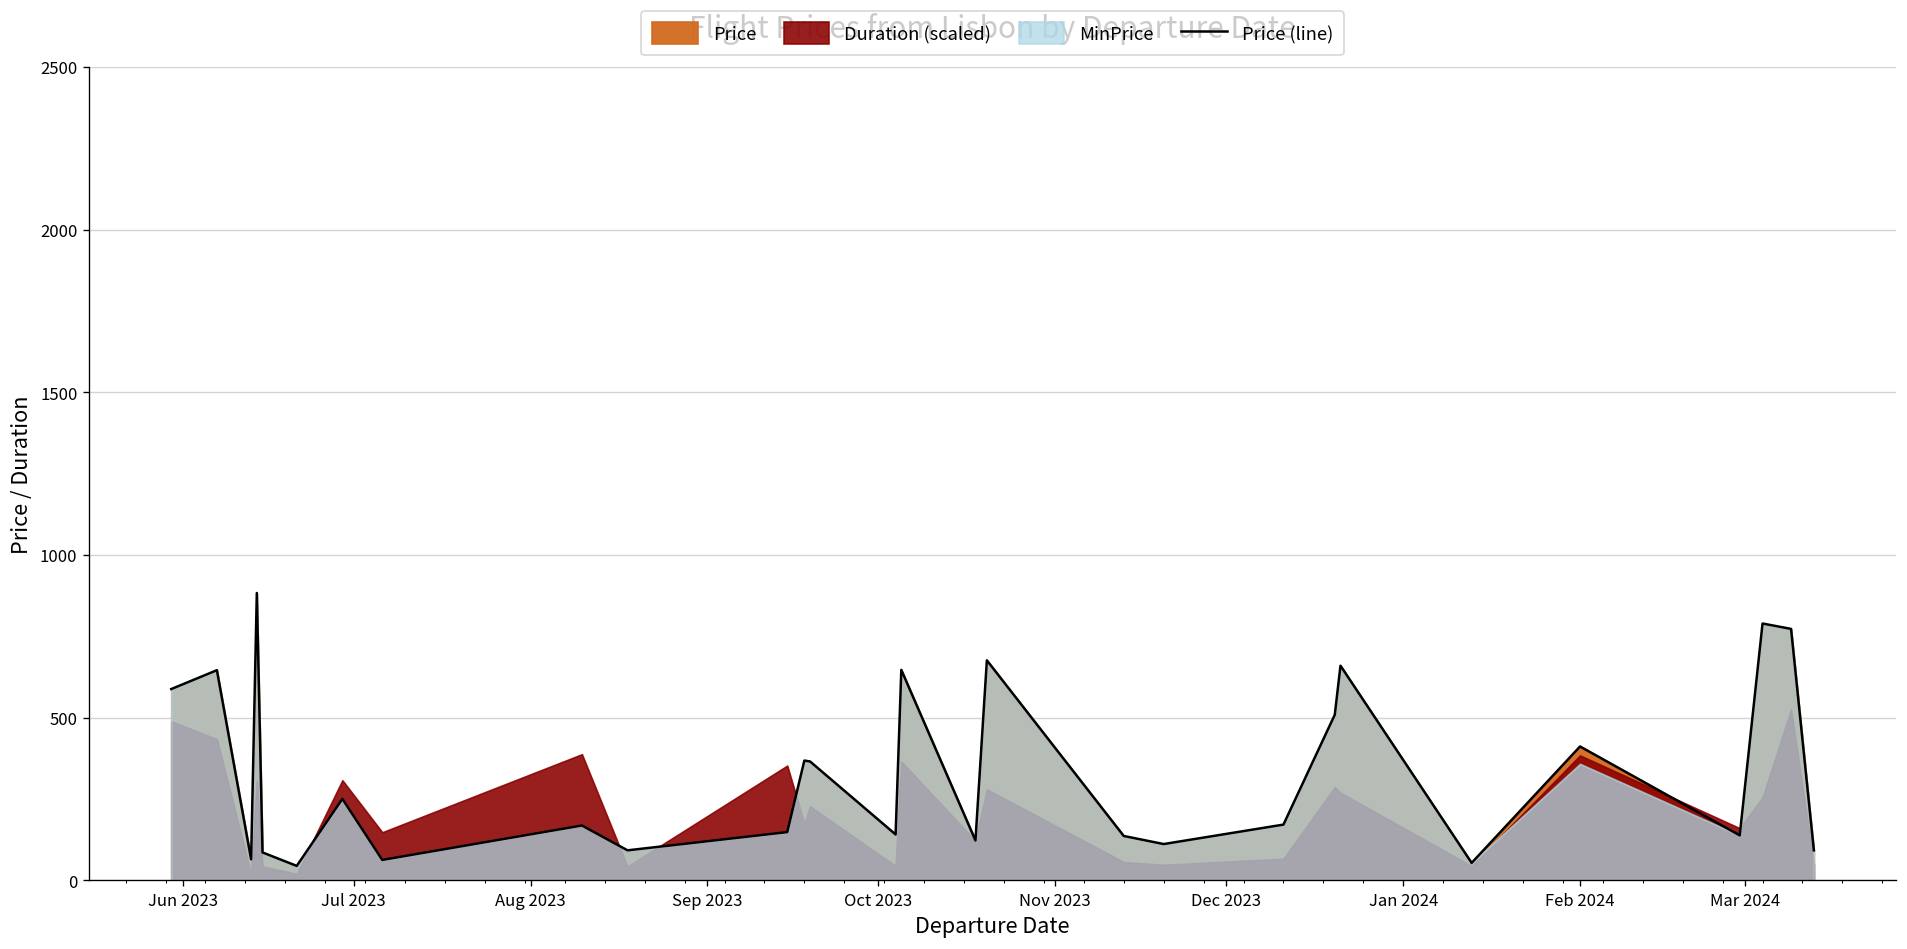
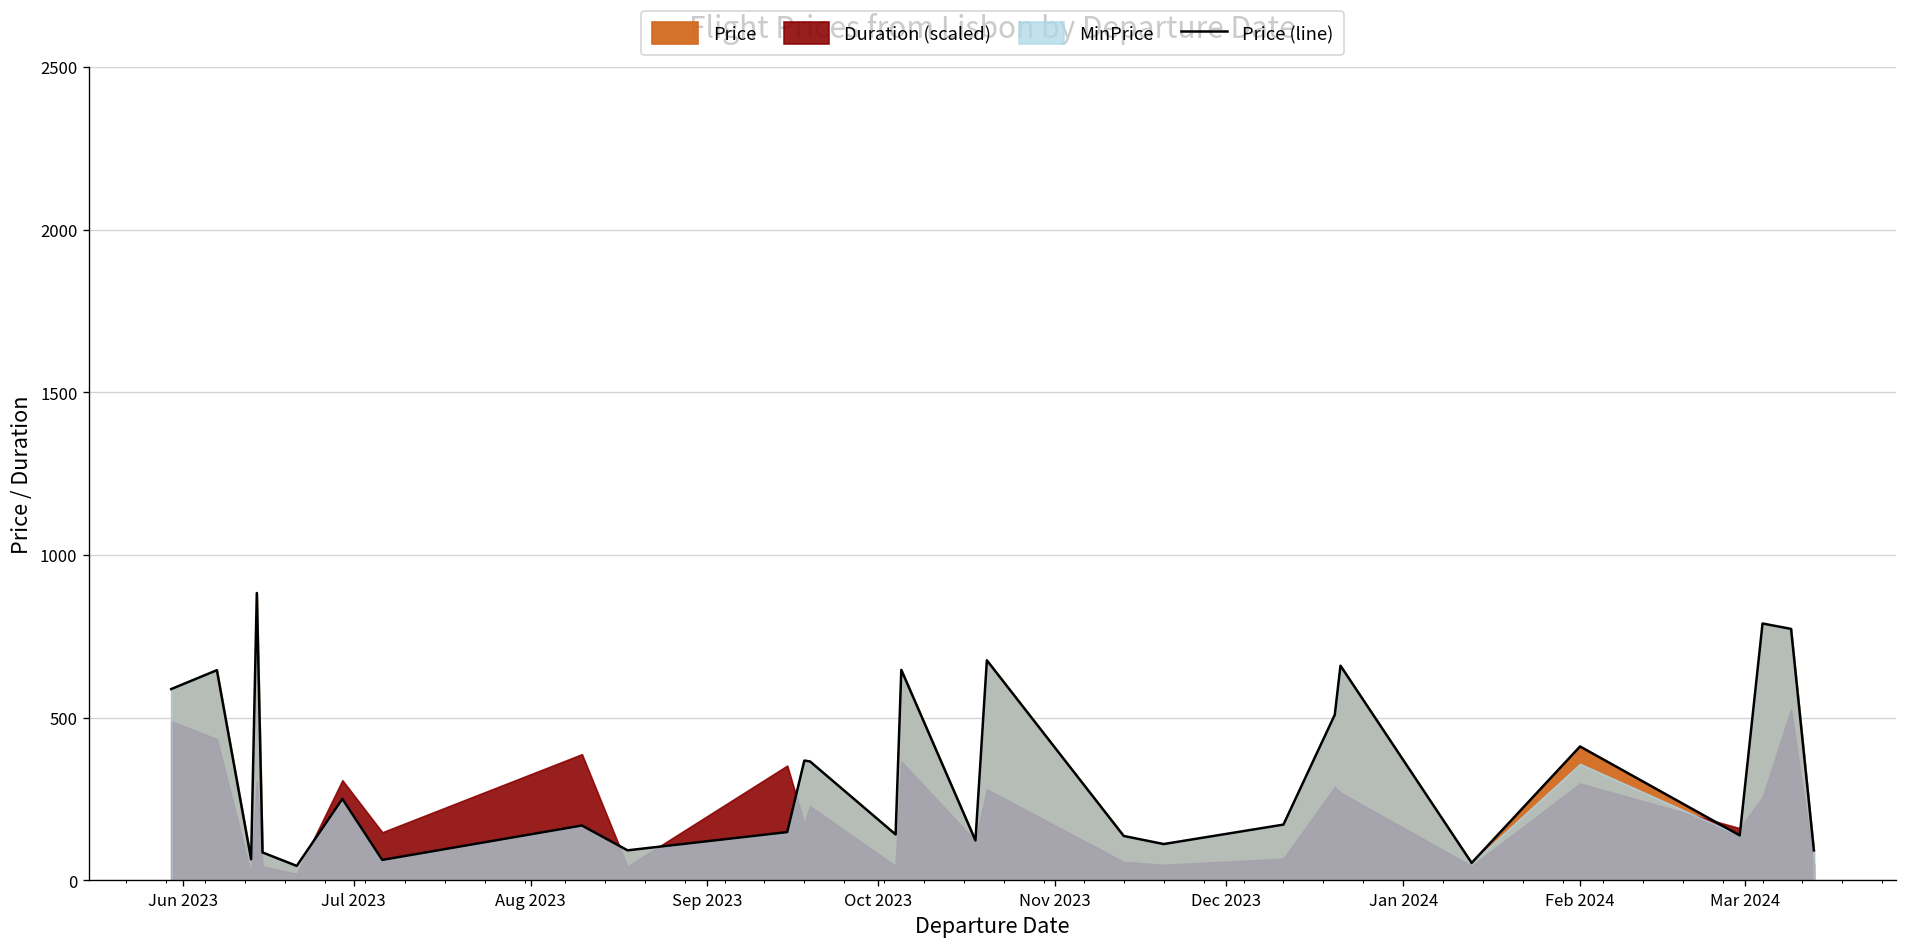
Duration (scaled), Feb 2024: 380 -> 300
